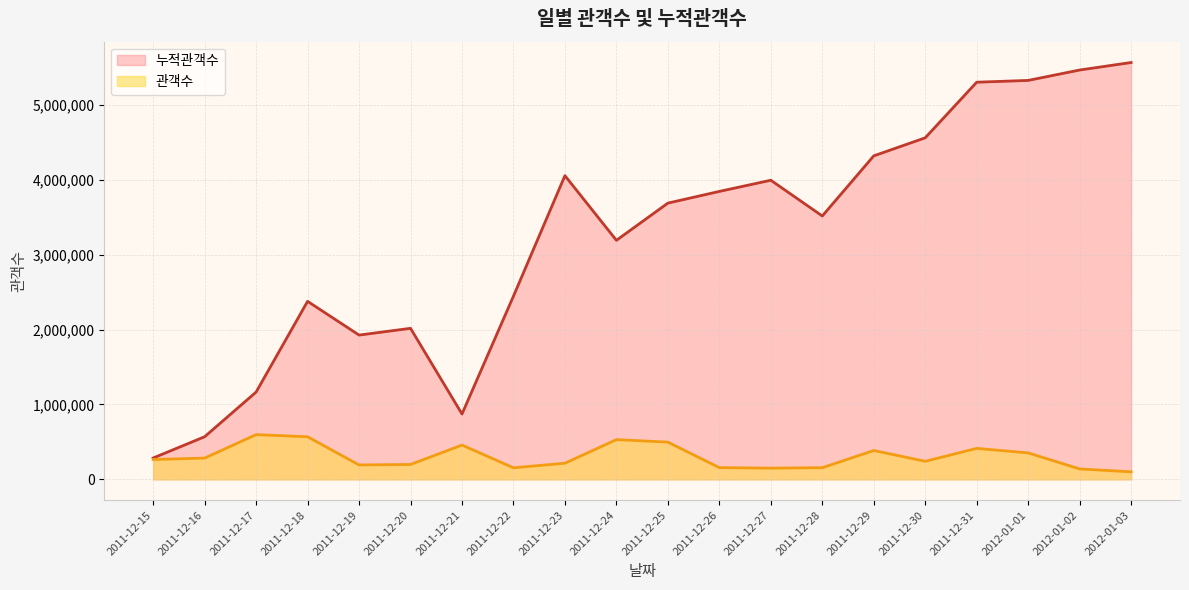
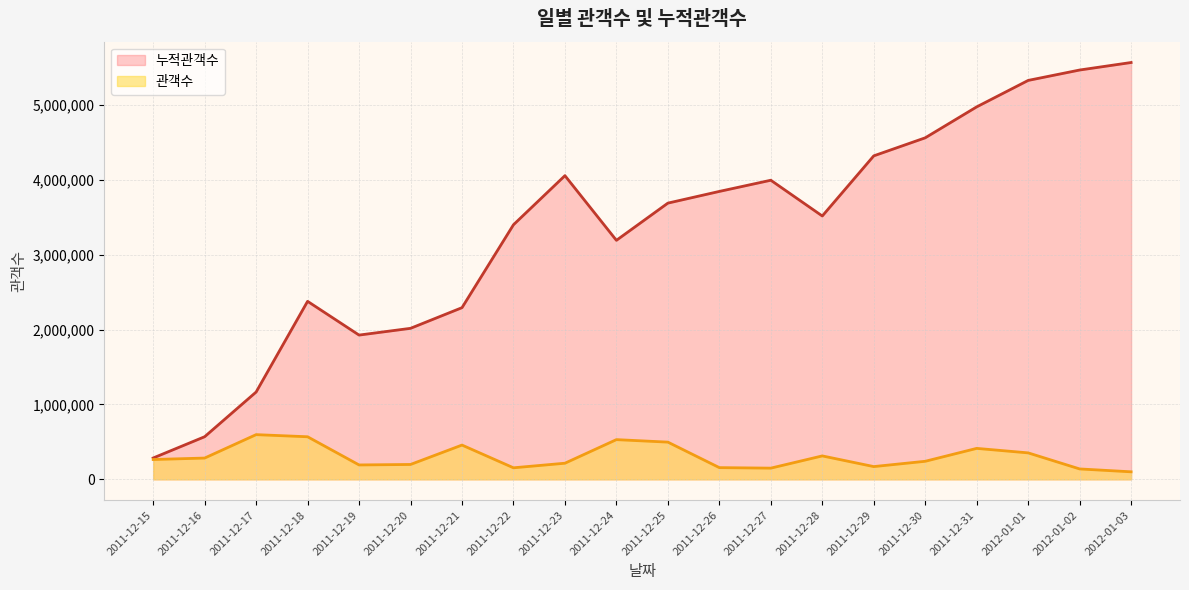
누적관객수, 2011-12-21: 900,000 -> 2,300,000
누적관객수, 2011-12-22: 2,400,000 -> 3,400,000
관객수, 2011-12-28: 200,000 -> 300,000
관객수, 2011-12-29: 400,000 -> 200,000
누적관객수, 2011-12-31: 5,300,000 -> 5,000,000
